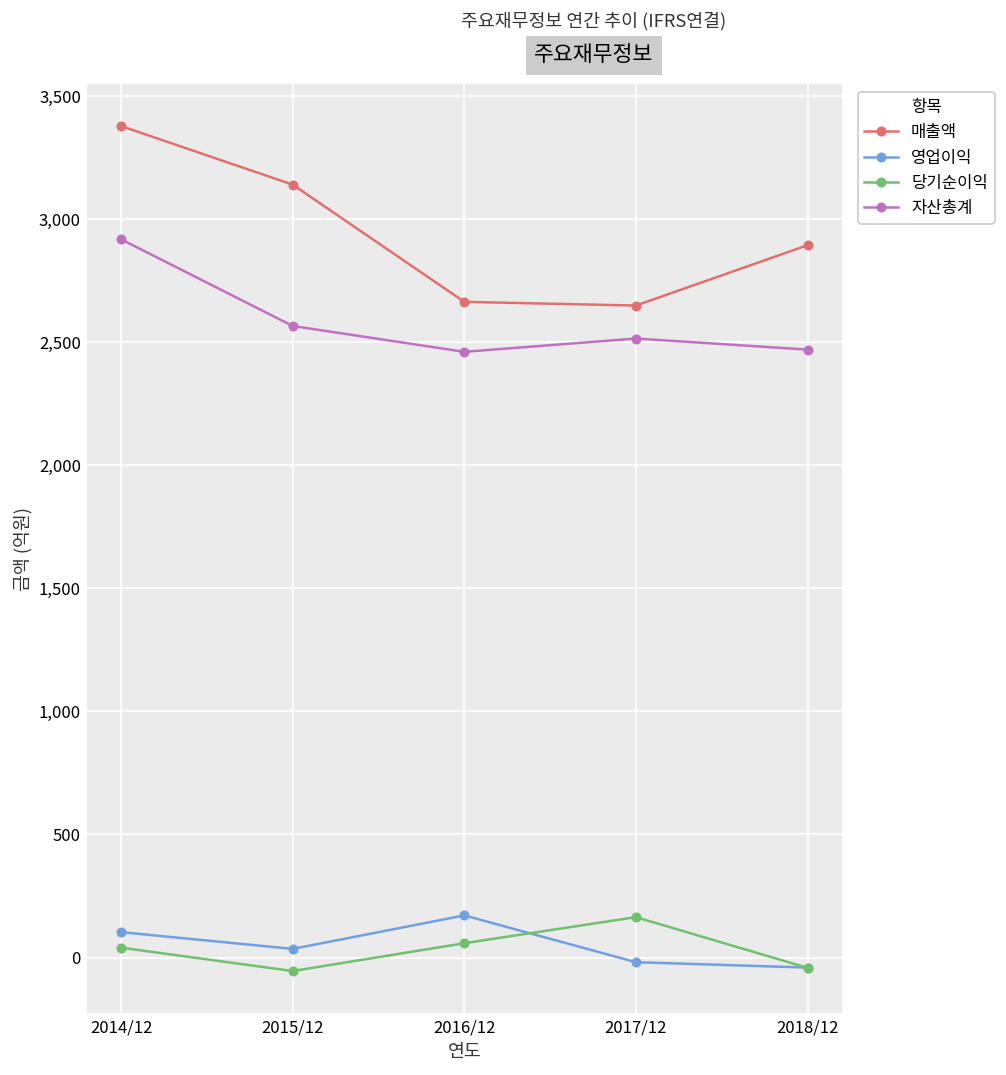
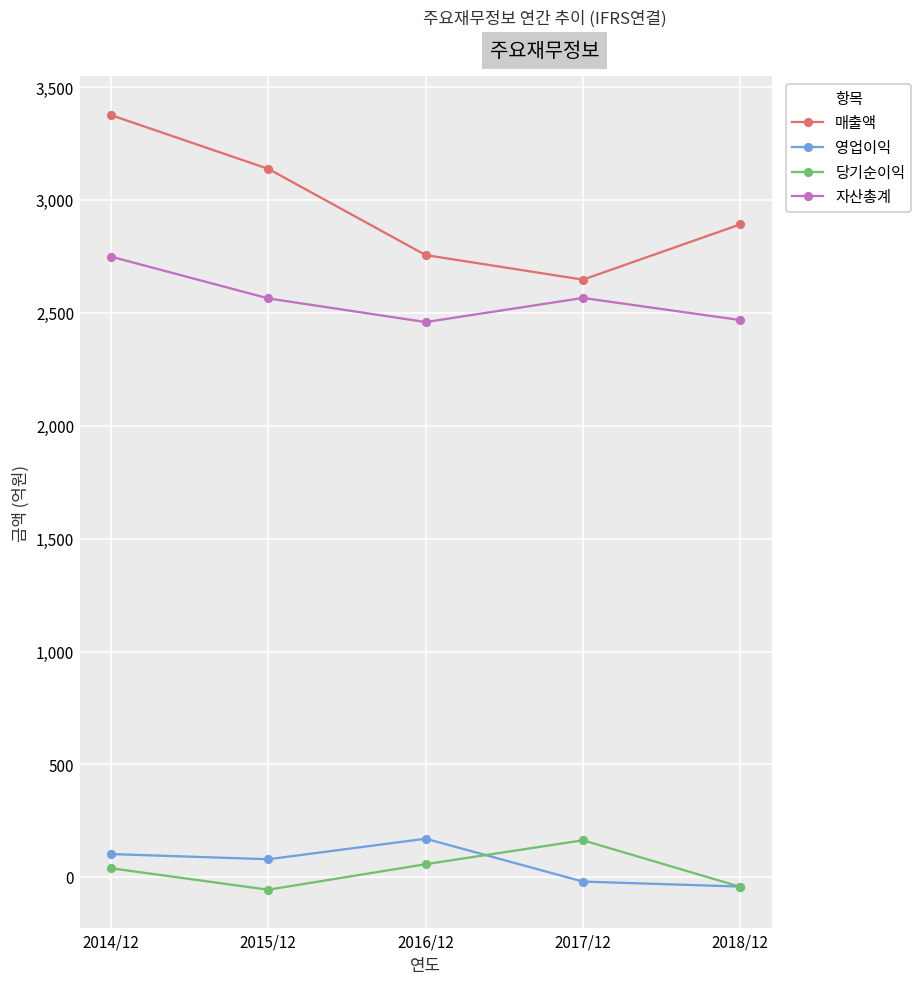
자산총계, 2014/12: 2,920 -> 2,750
영업이익, 2015/12: 40 -> 80
매출액, 2016/12: 2,660 -> 2,760
자산총계, 2017/12: 2,510 -> 2,570
